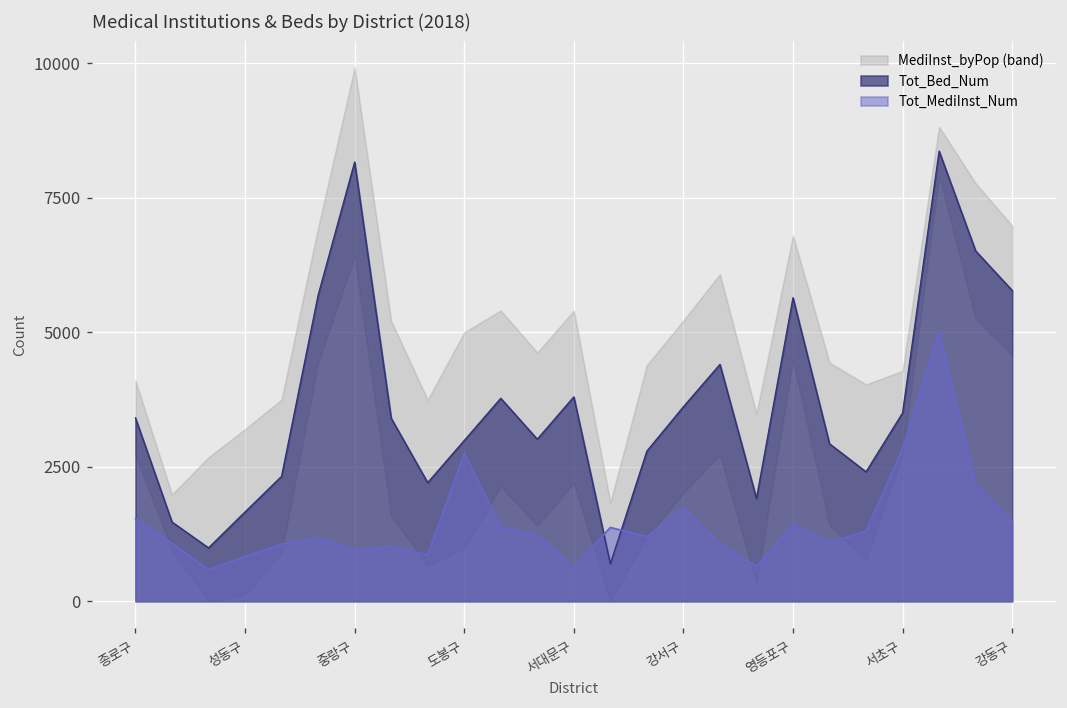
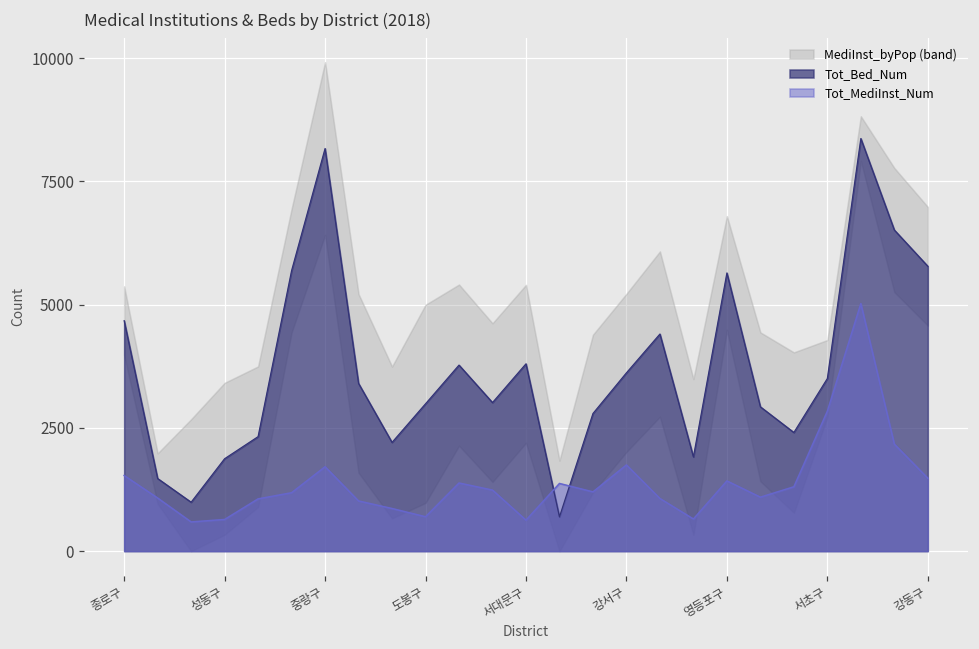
Tot_Bed_Num, 종로구: 3400 -> 4700
Tot_Bed_Num, 성동구: 1700 -> 1900
Tot_MediInst_Num, 성동구: 800 -> 600
Tot_MediInst_Num, 중랑구: 1000 -> 1700
Tot_MediInst_Num, 도봉구: 2700 -> 700
